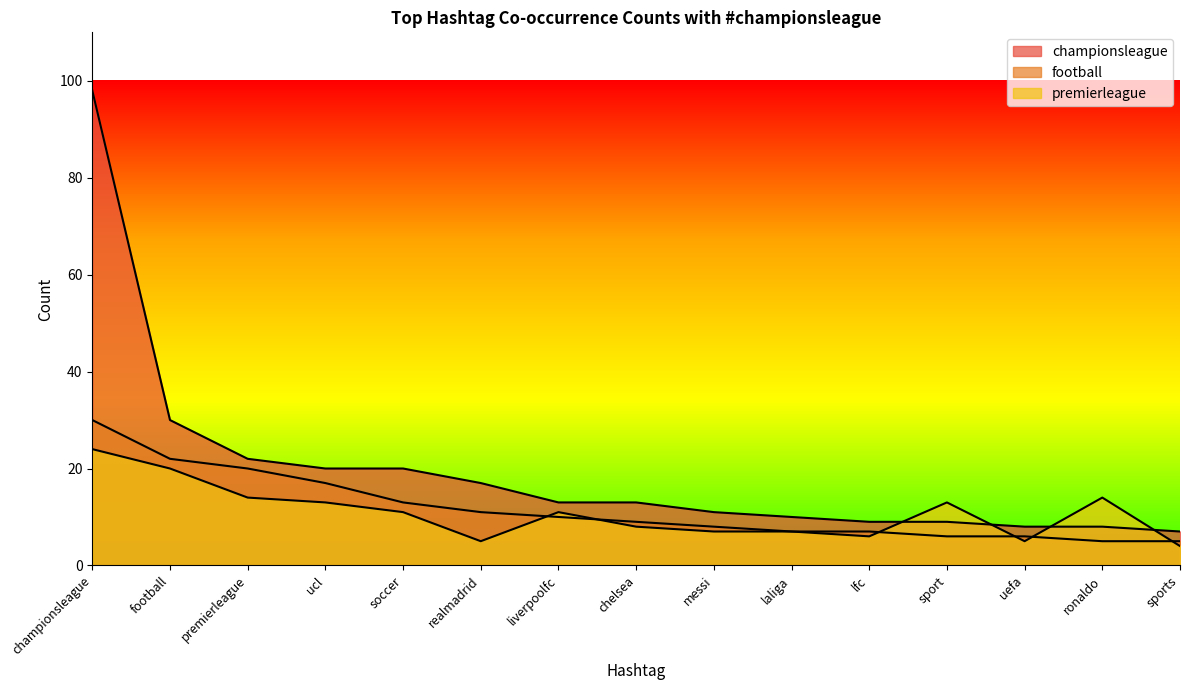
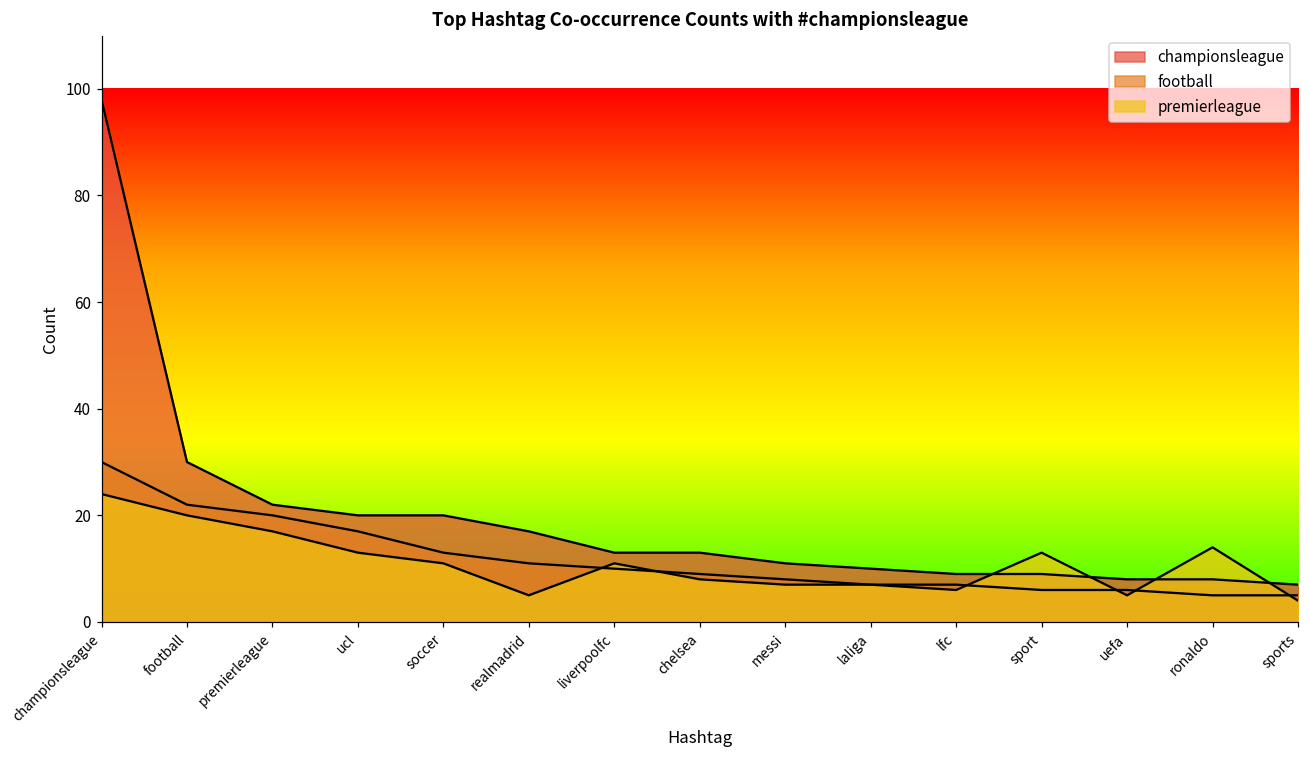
premierleague, premierleague: 14 -> 17
